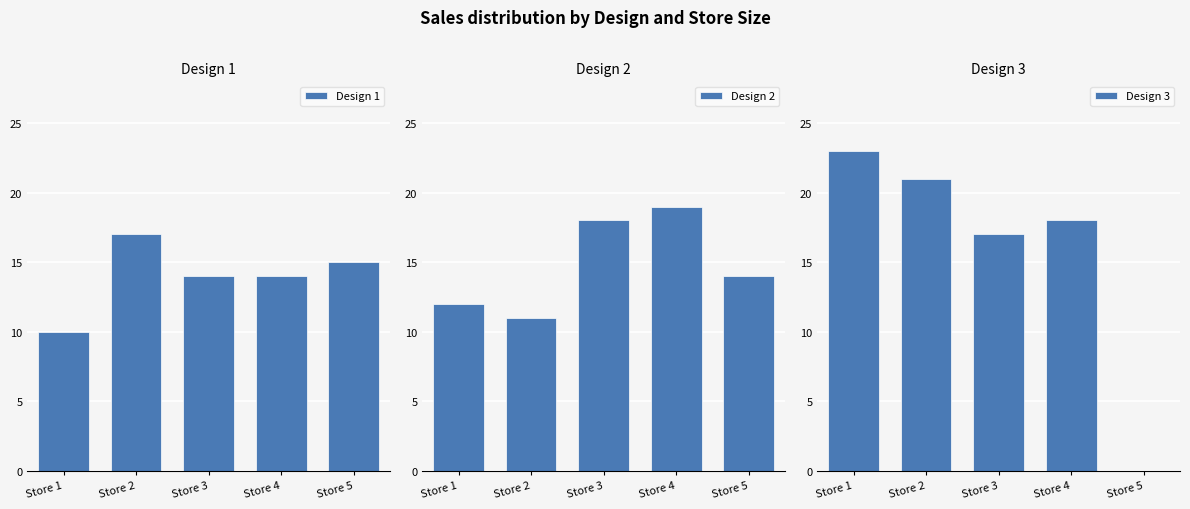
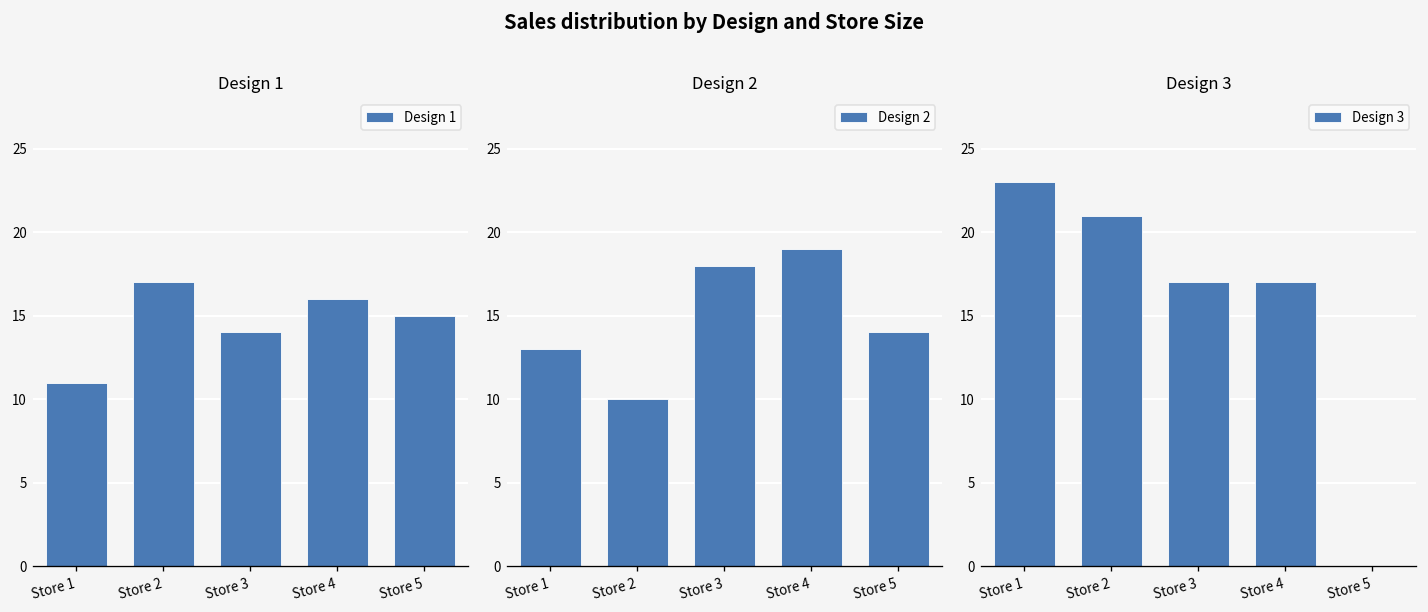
Design 1, Store 1: 10 -> 11
Design 1, Store 4: 14 -> 16
Design 2, Store 1: 12 -> 13
Design 2, Store 2: 11 -> 10
Design 3, Store 4: 18 -> 17
